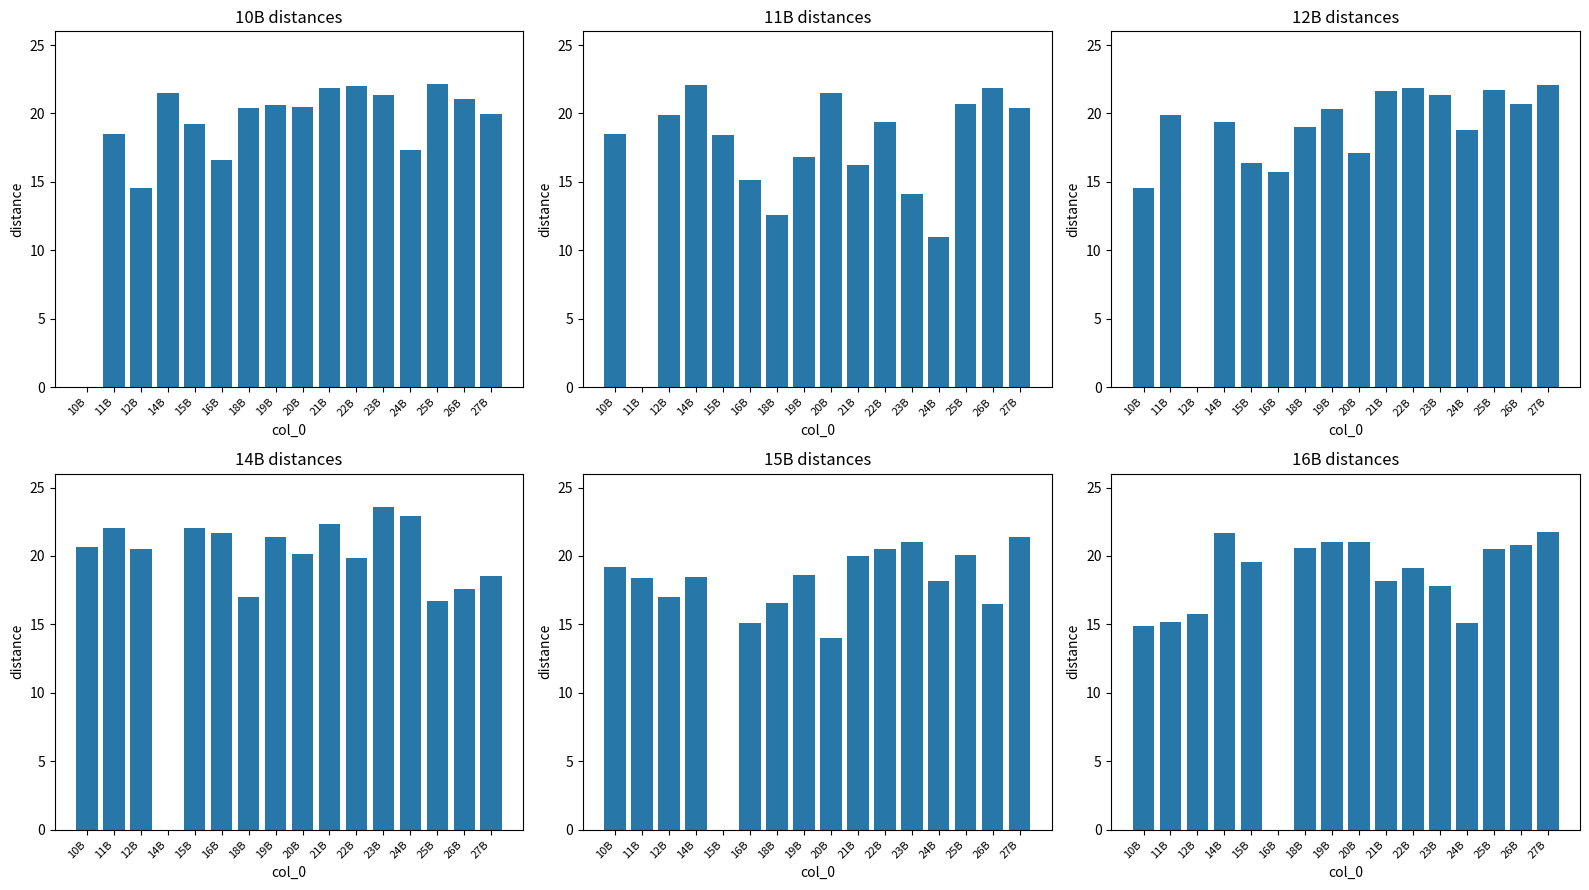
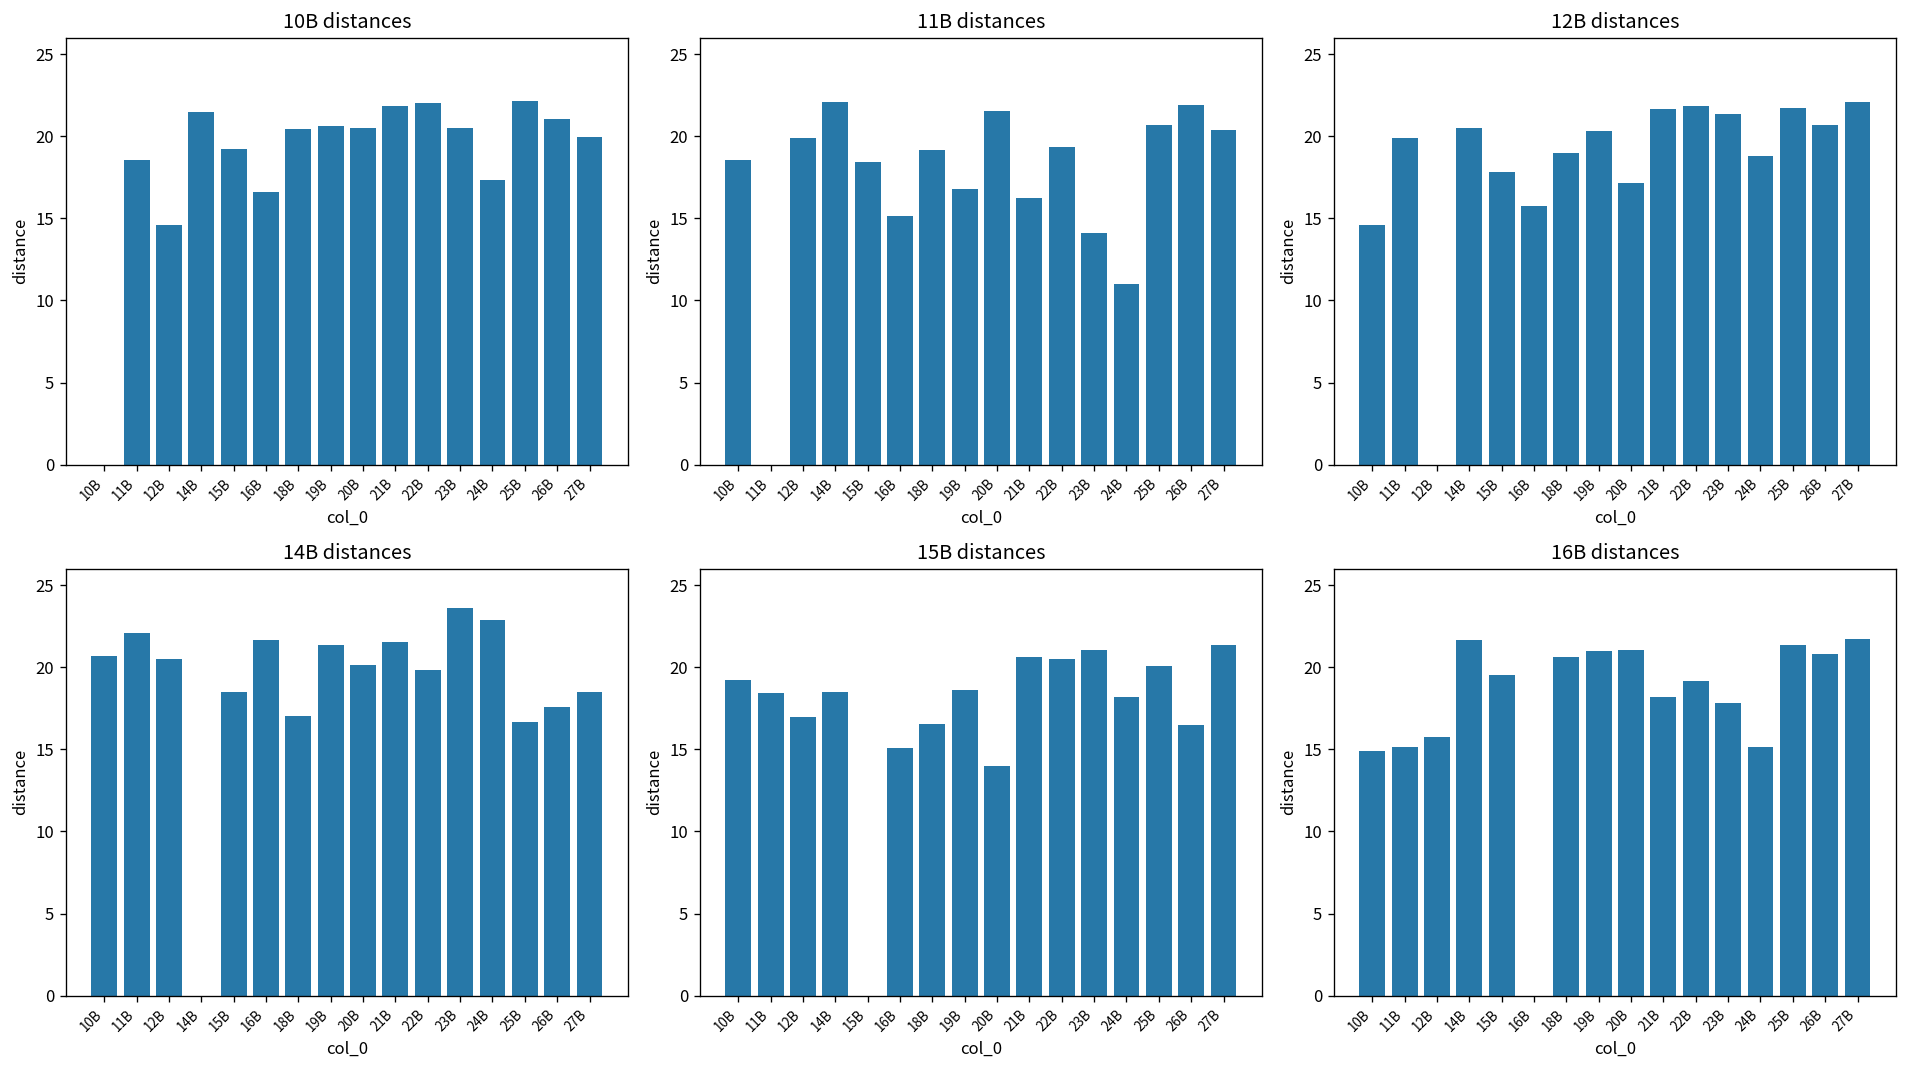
10B distances, 23B: 21.4 -> 20.5
11B distances, 18B: 12.6 -> 19.2
12B distances, 14B: 19.4 -> 20.5
12B distances, 15B: 16.4 -> 17.8
14B distances, 15B: 22.0 -> 18.5
14B distances, 21B: 22.4 -> 21.5
15B distances, 21B: 20.0 -> 20.6
16B distances, 25B: 20.5 -> 21.4
